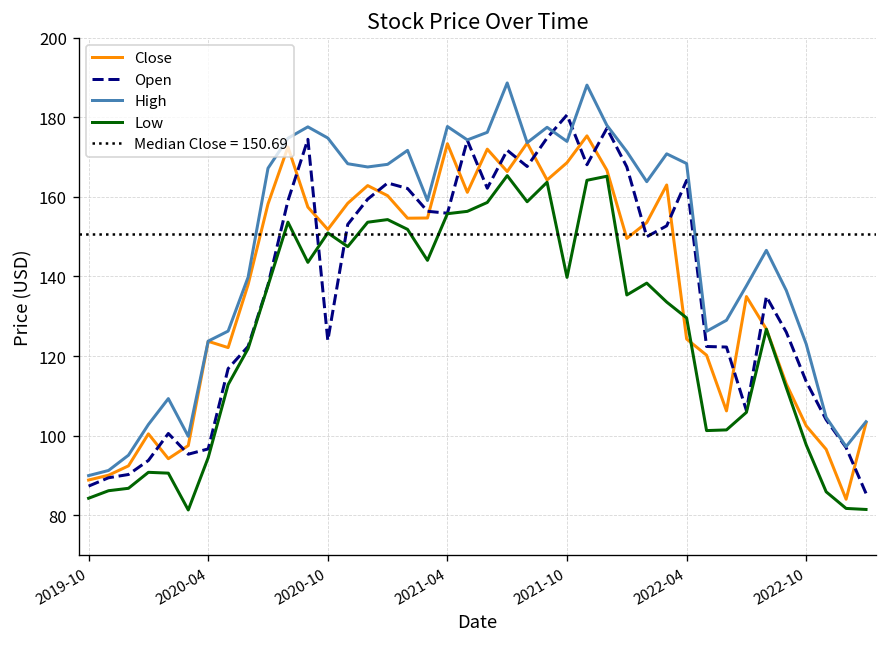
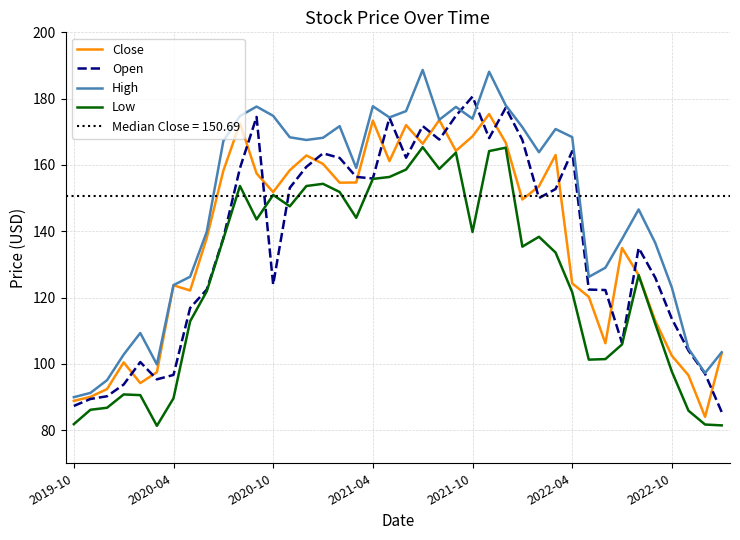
Low, 2019-10: 84 -> 82
Low, 2020-04: 94 -> 90
Low, 2022-04: 130 -> 122
